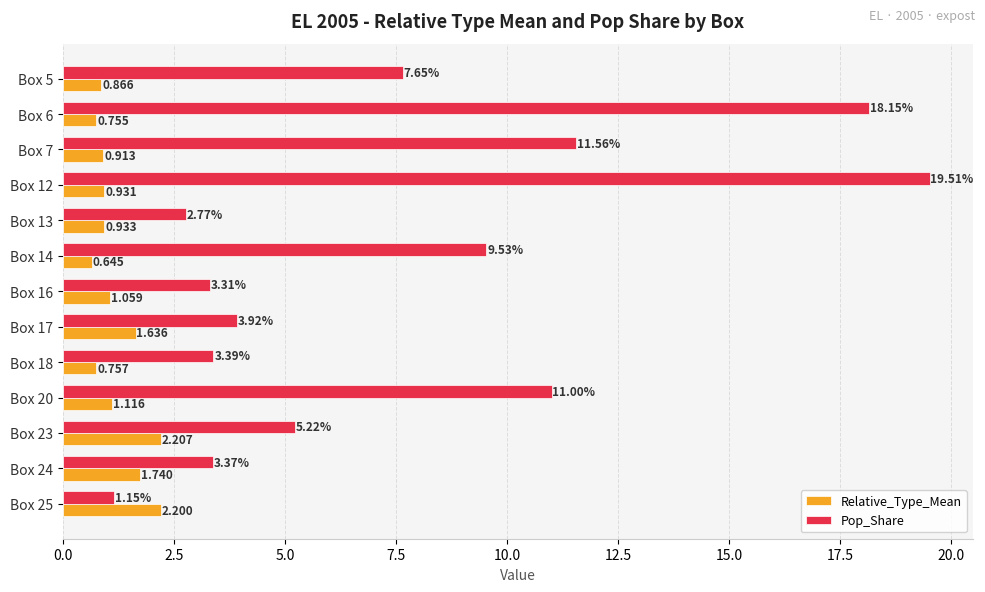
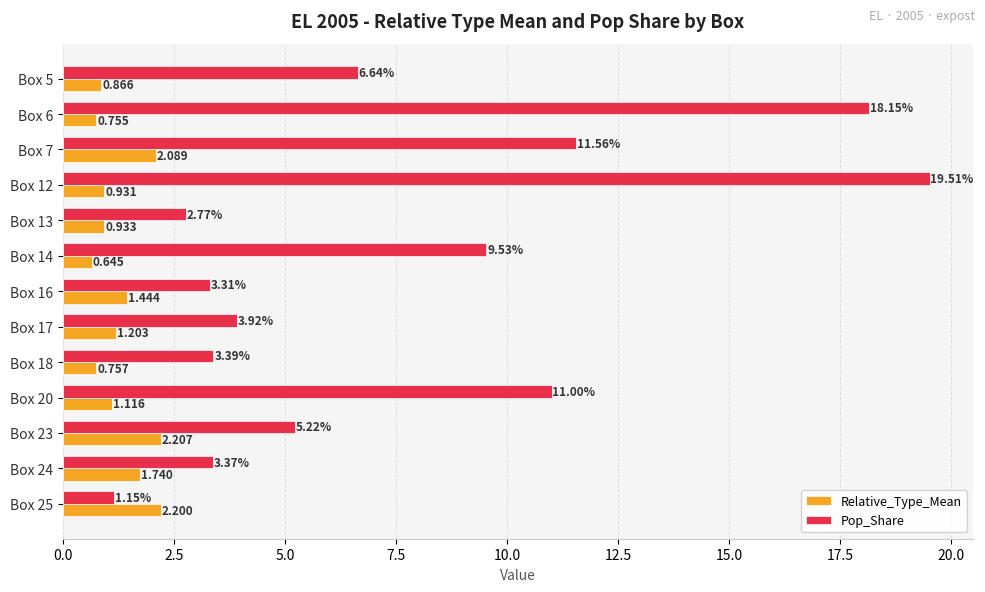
Pop_Share, Box 5: 7.65% -> 6.64%
Relative_Type_Mean, Box 7: 0.913 -> 2.089
Relative_Type_Mean, Box 16: 1.059 -> 1.444
Relative_Type_Mean, Box 17: 1.636 -> 1.203
